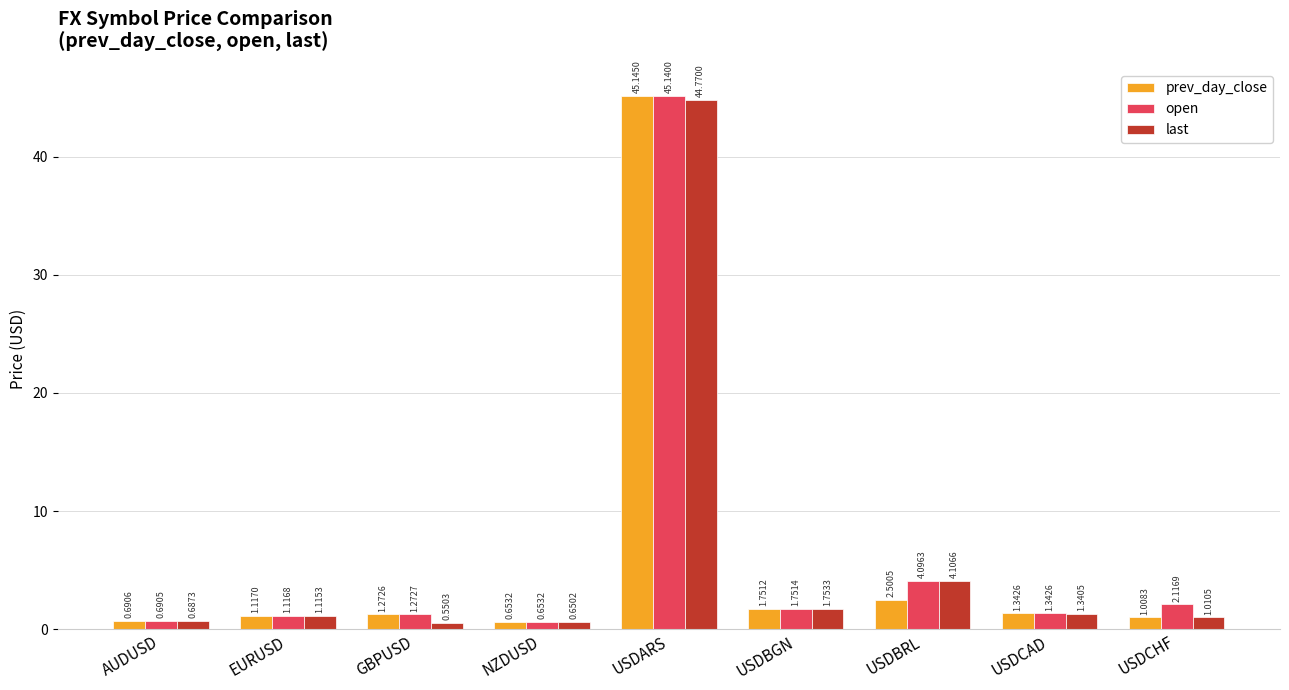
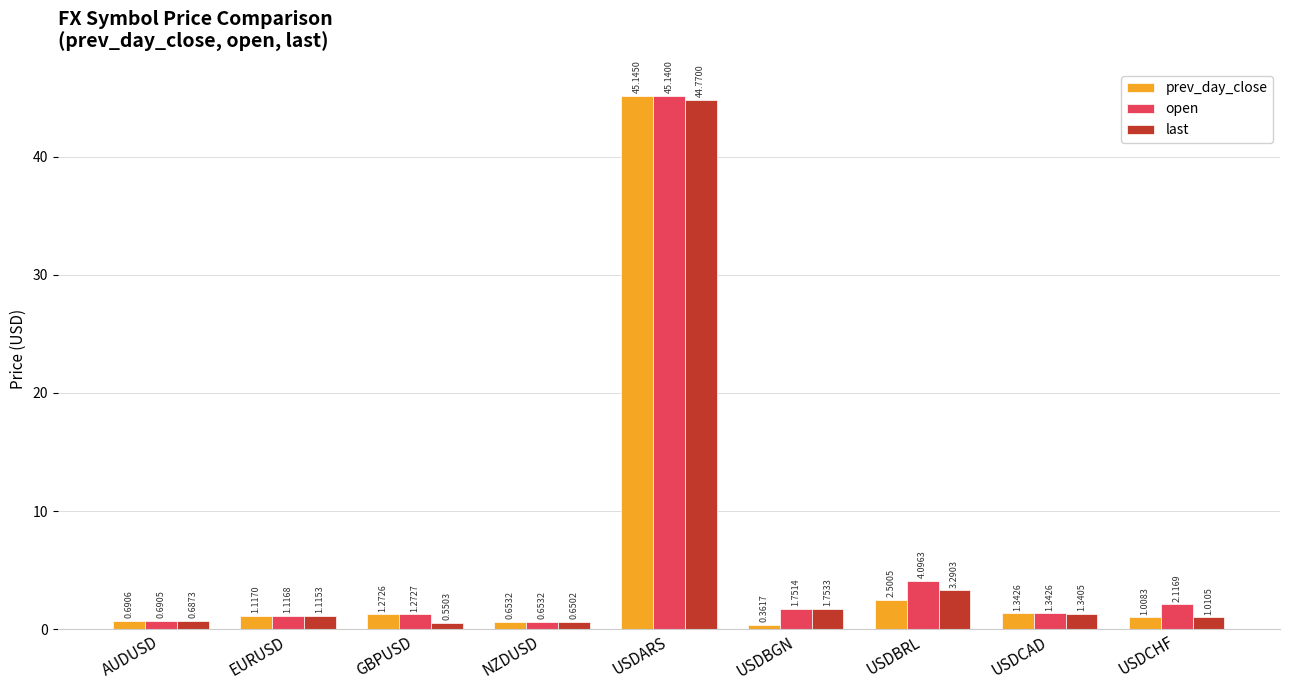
prev_day_close, USDBGN: 1.7512 -> 0.3617
last, USDBRL: 4.1066 -> 3.2903
